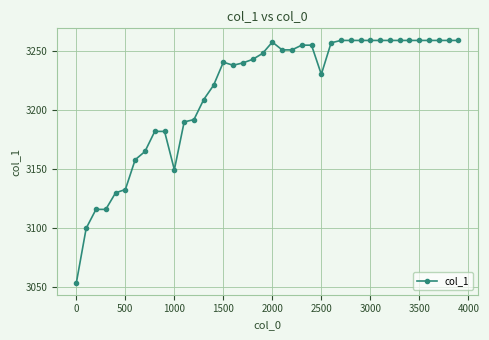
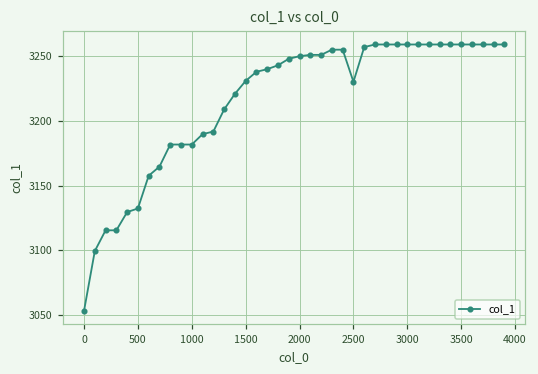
1000: 3149 -> 3182
1500: 3240 -> 3231
2000: 3257 -> 3250
